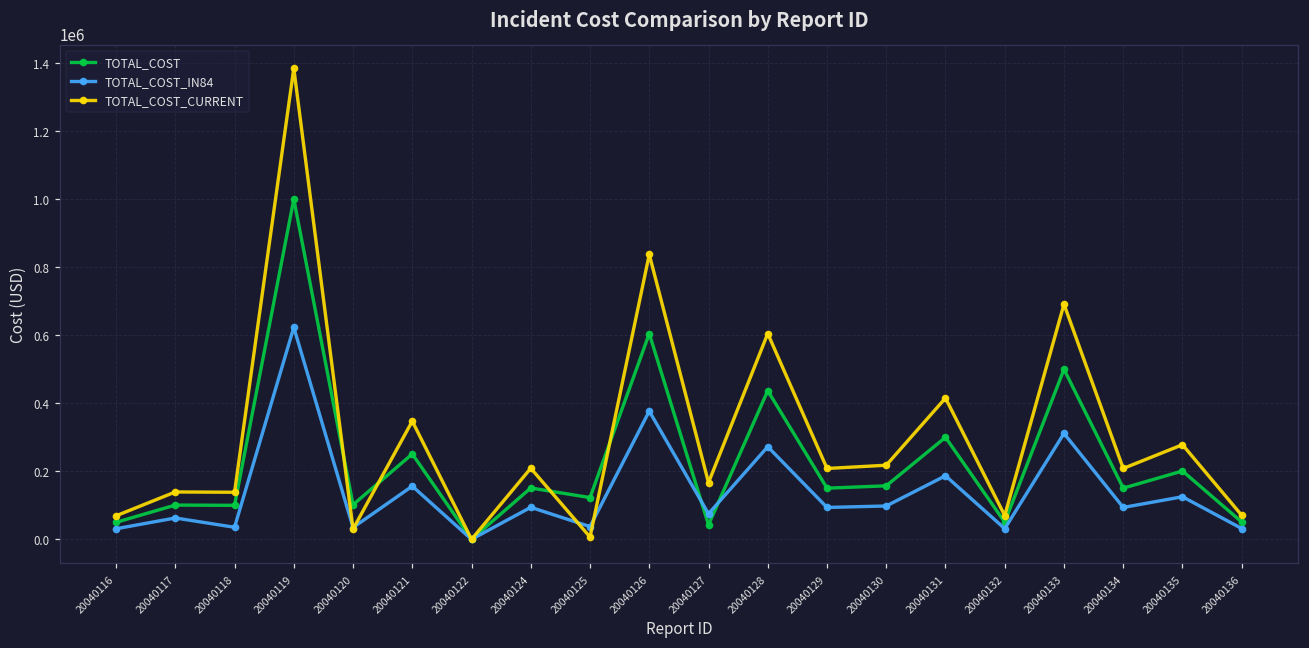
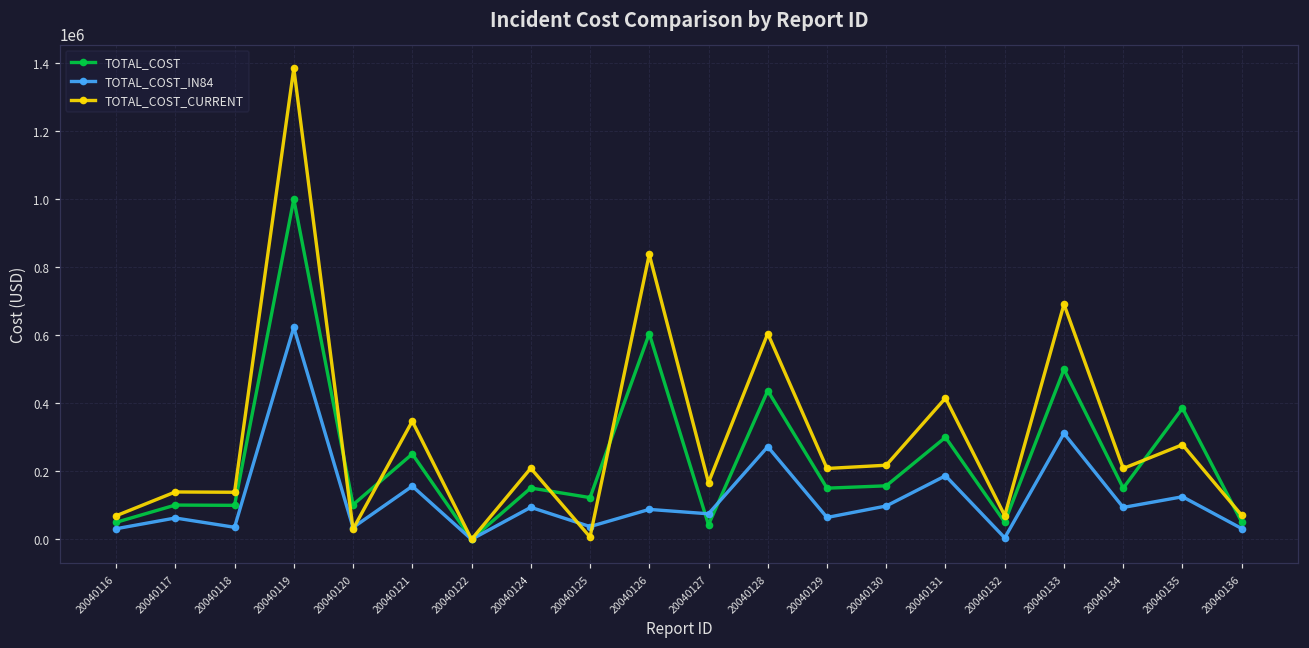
TOTAL_COST_IN84, 20040126: 380000 -> 90000
TOTAL_COST_IN84, 20040129: 90000 -> 60000
TOTAL_COST_IN84, 20040132: 30000 -> 0
TOTAL_COST, 20040135: 200000 -> 390000
